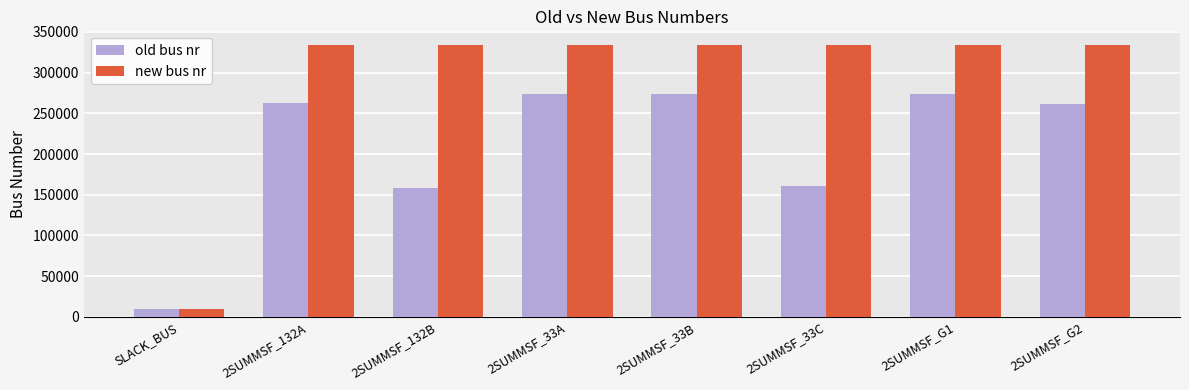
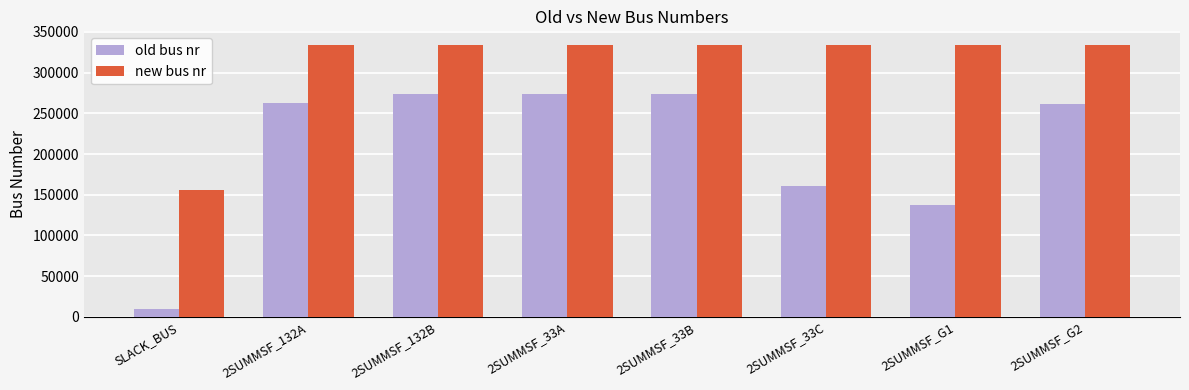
new bus nr, SLACK_BUS: 10000 -> 160000
old bus nr, 2SUMMSF_132B: 160000 -> 270000
old bus nr, 2SUMMSF_G1: 270000 -> 140000
